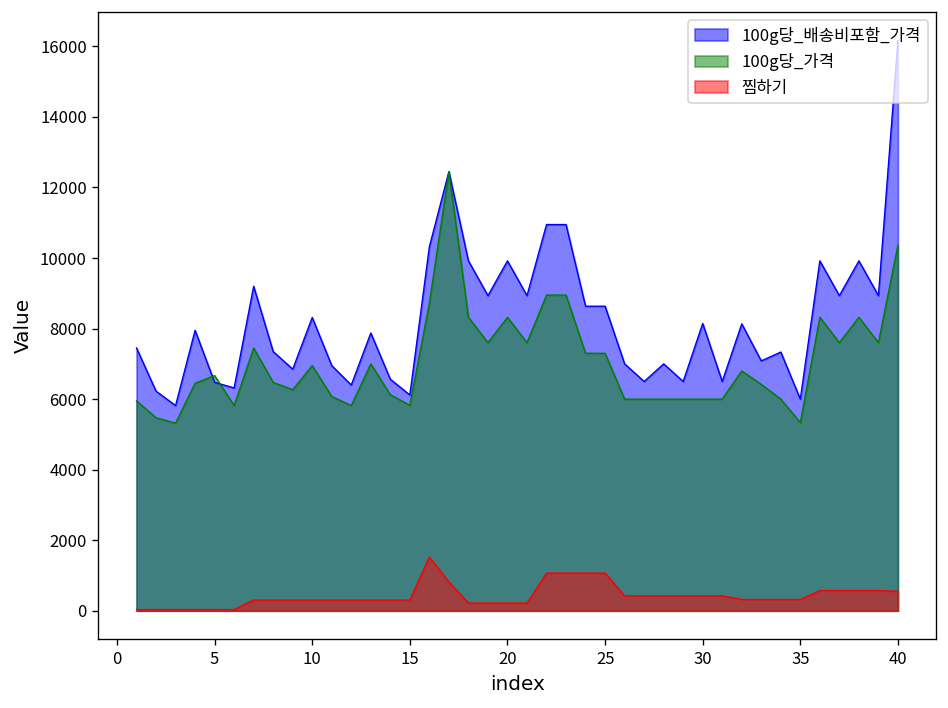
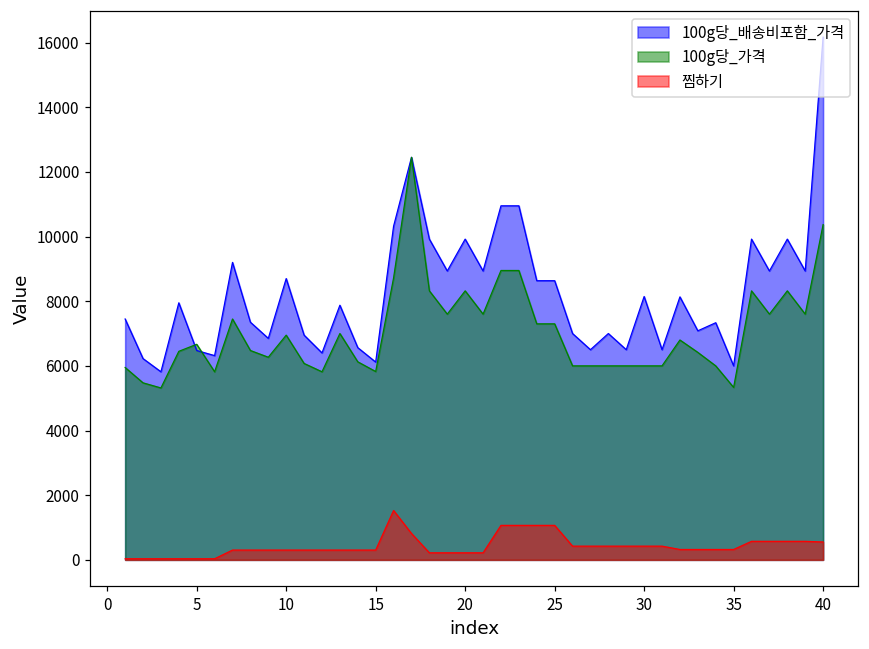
100g당_배송비포함_가격, 10: 8300 -> 8700
